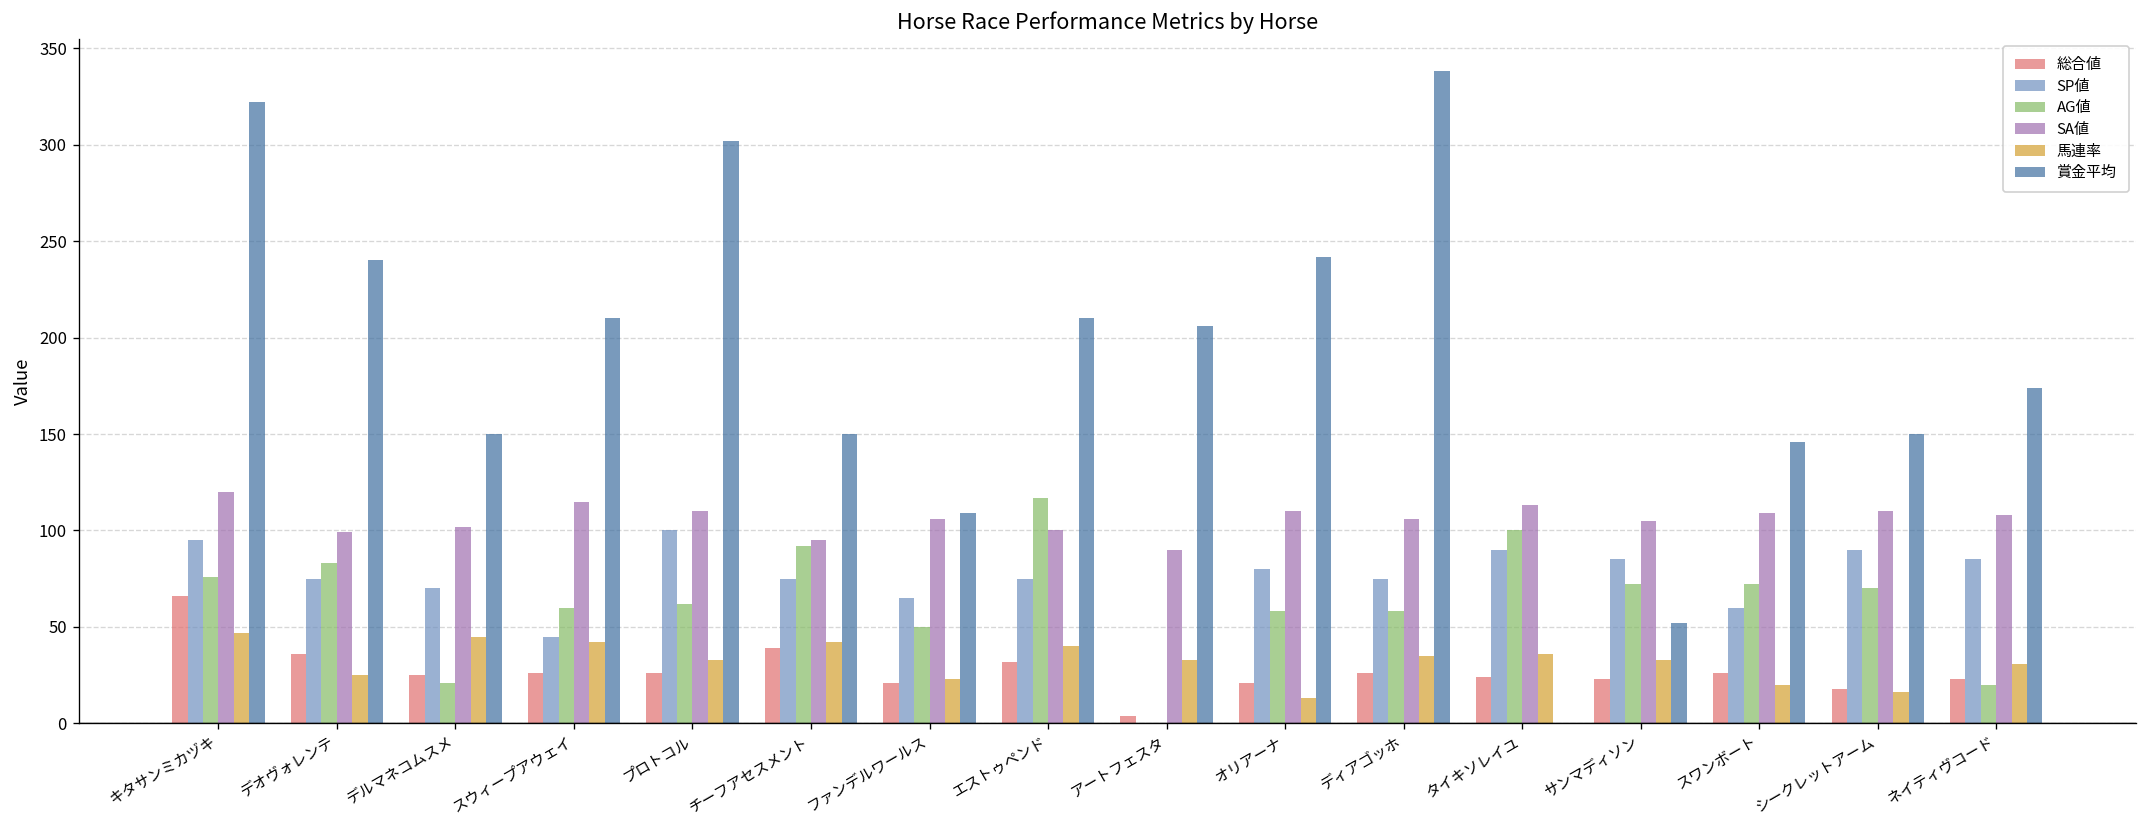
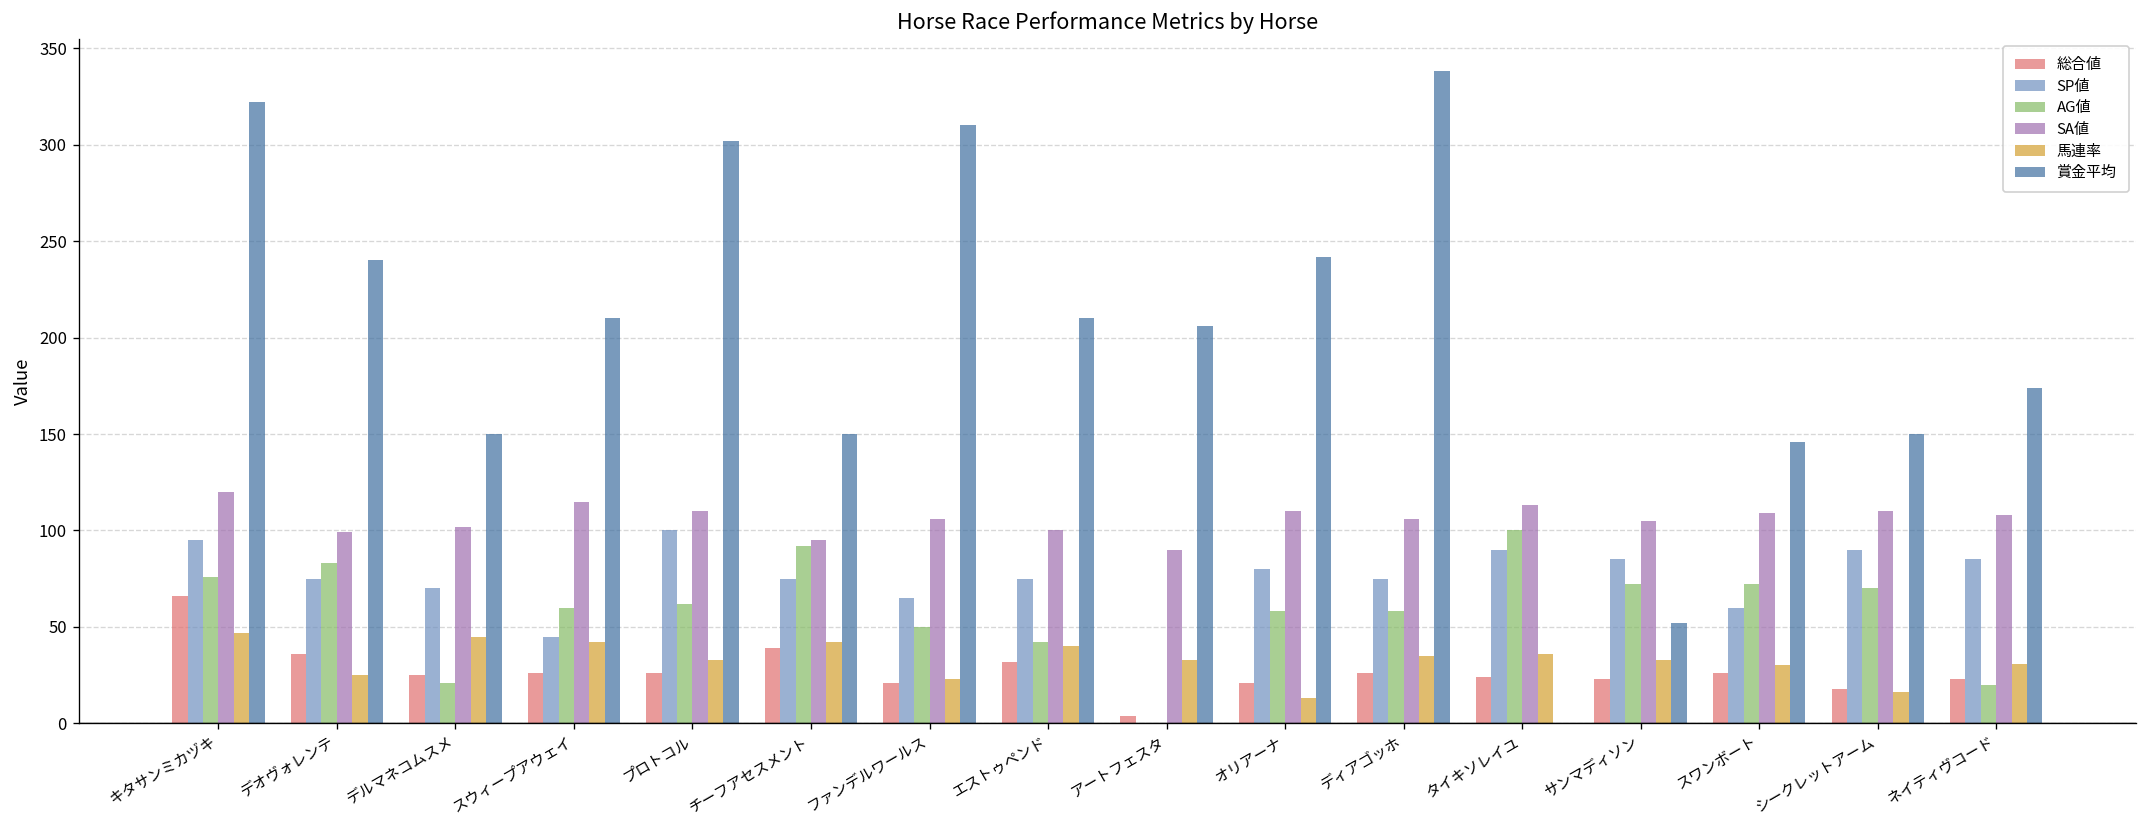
賞金平均, ファンデルワールス: 109 -> 310
AG値, エストゥペンド: 117 -> 42
馬連率, スワンボート: 20 -> 30
